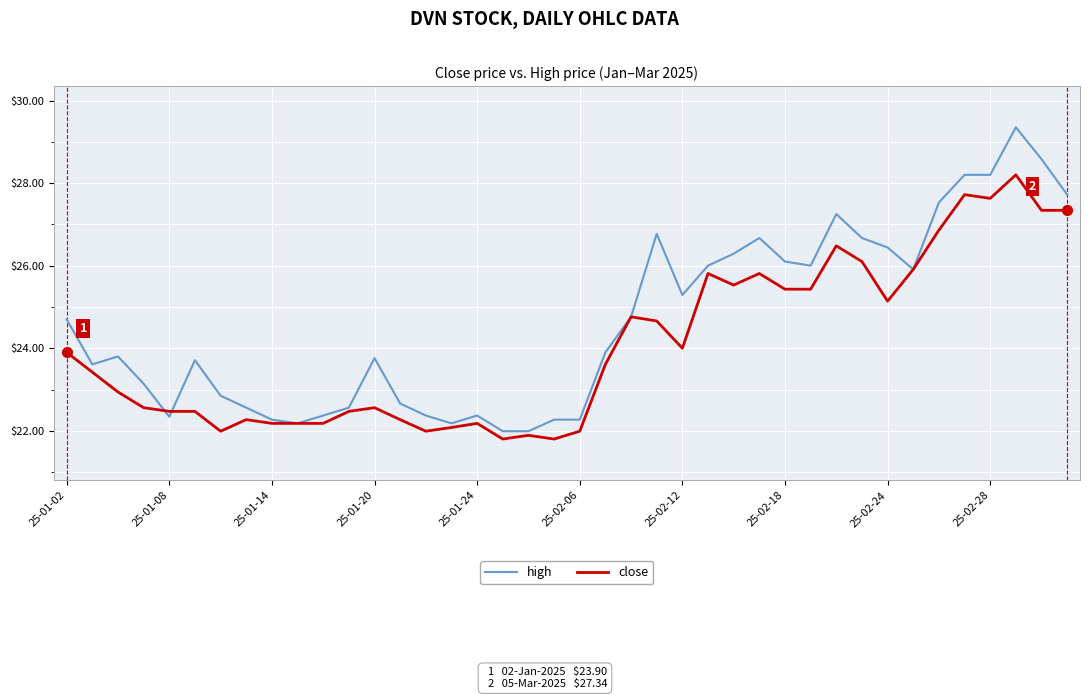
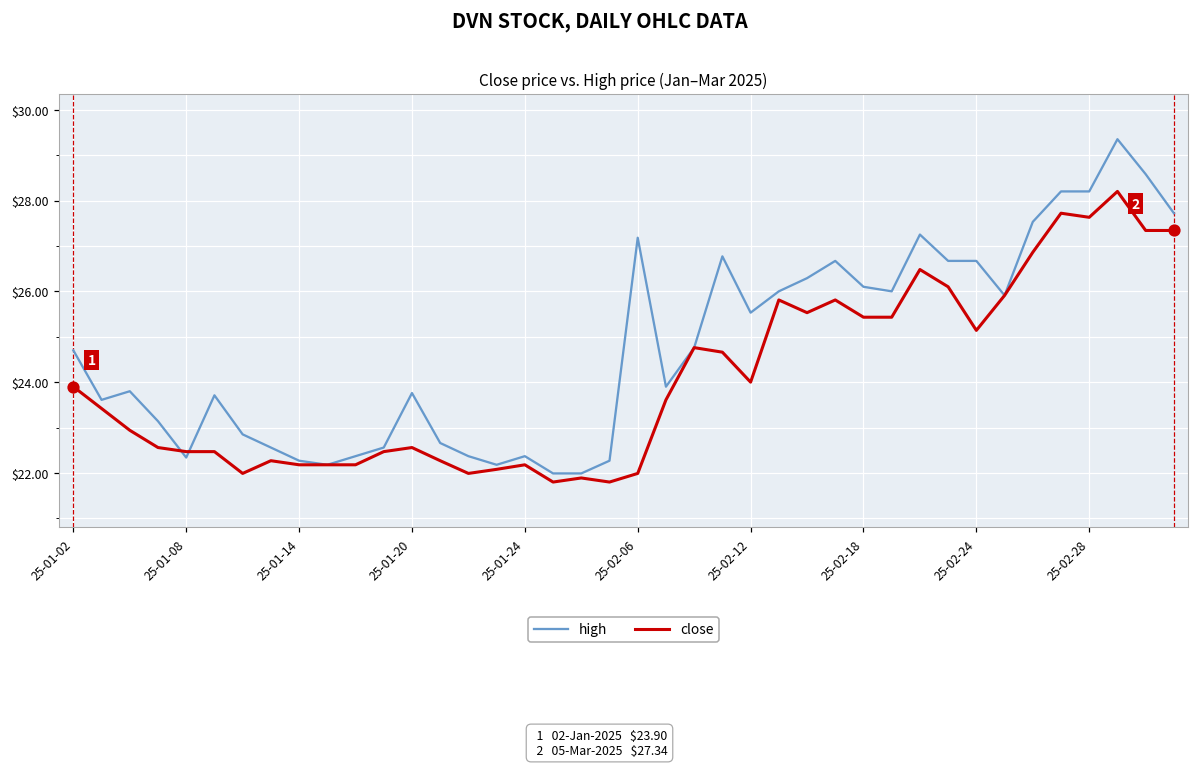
high, 25-02-06: $22.3 -> $27.2
high, 25-02-12: $25.3 -> $25.5
high, 25-02-24: $26.4 -> $26.7
